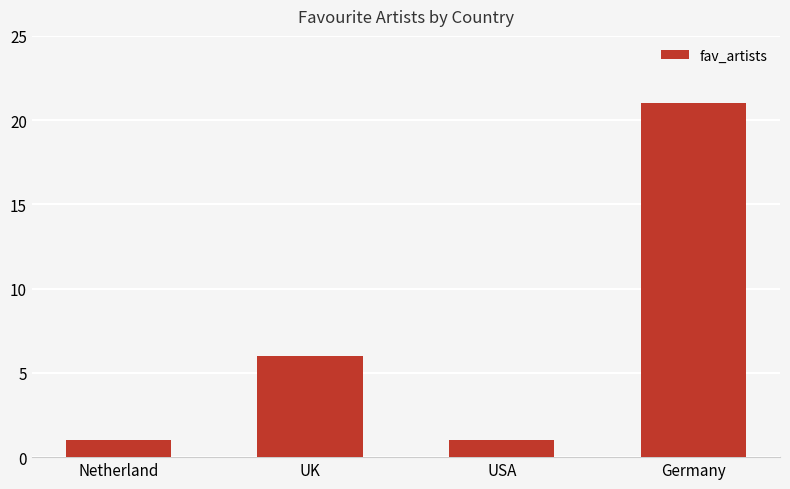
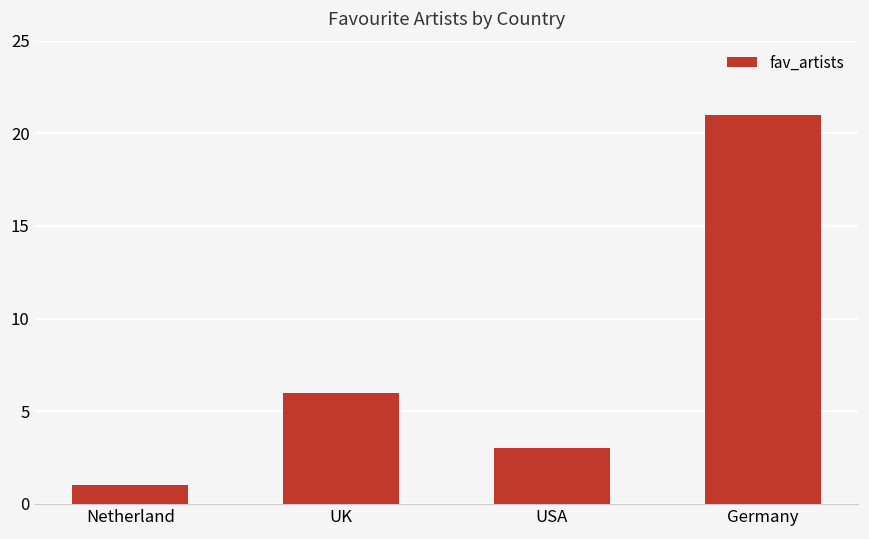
USA: 1 -> 3
